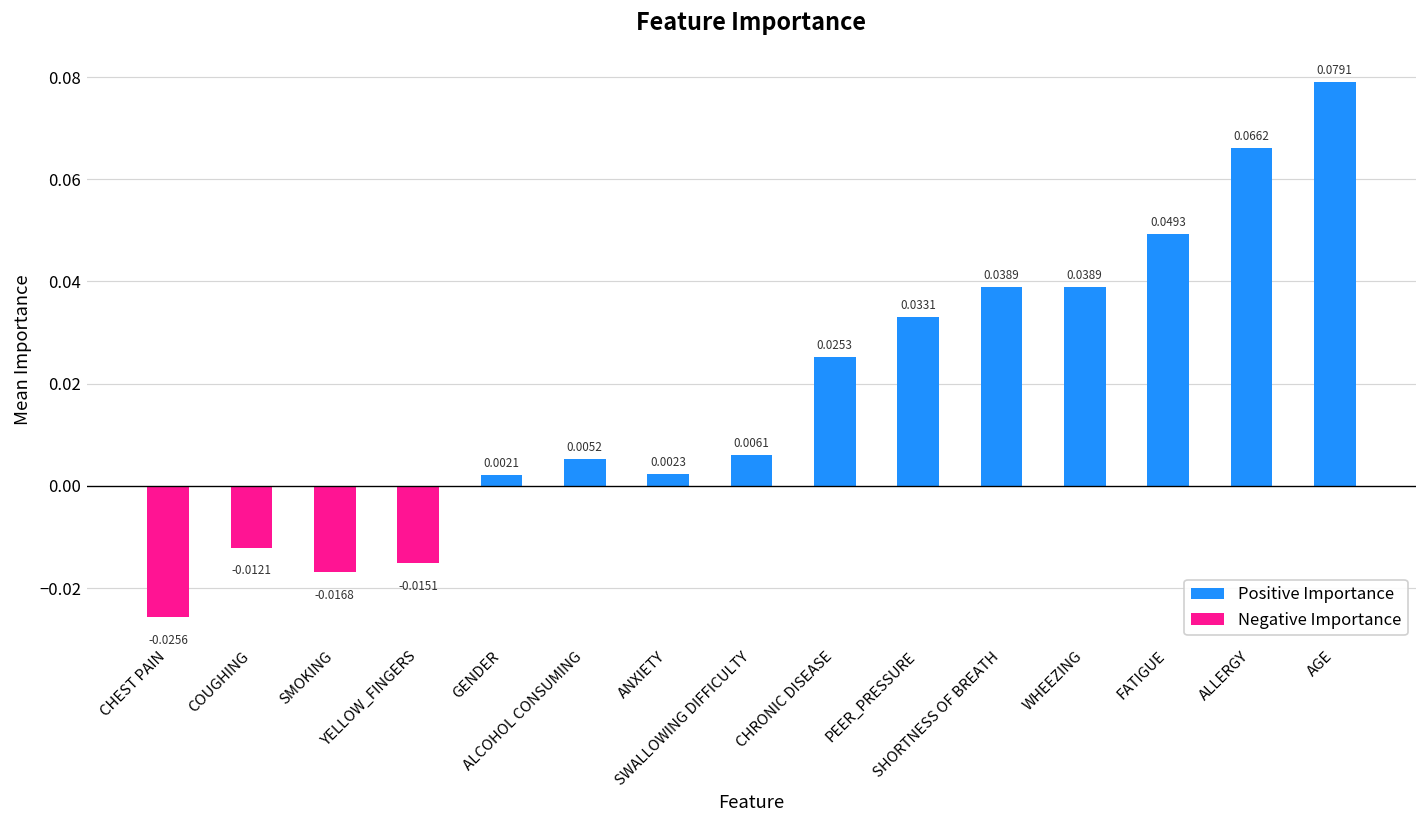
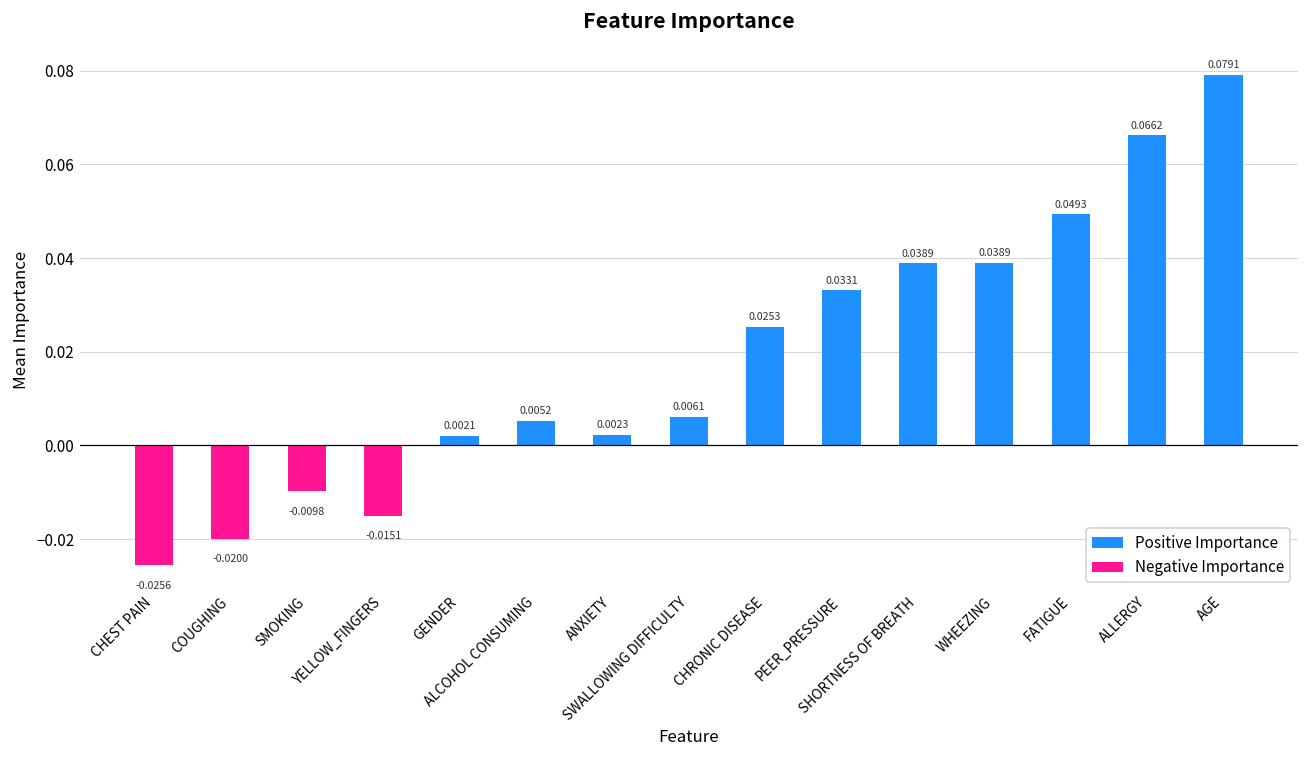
Negative Importance, COUGHING: -0.0121 -> -0.0200
Negative Importance, SMOKING: -0.0168 -> -0.0098
